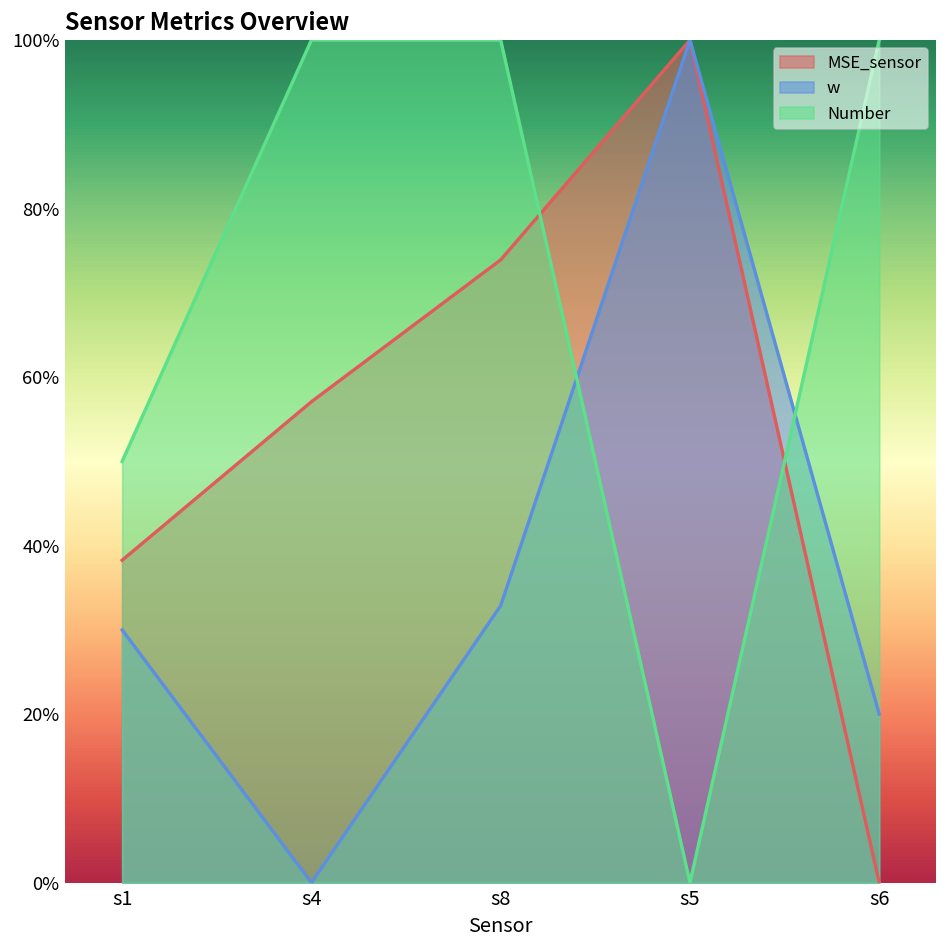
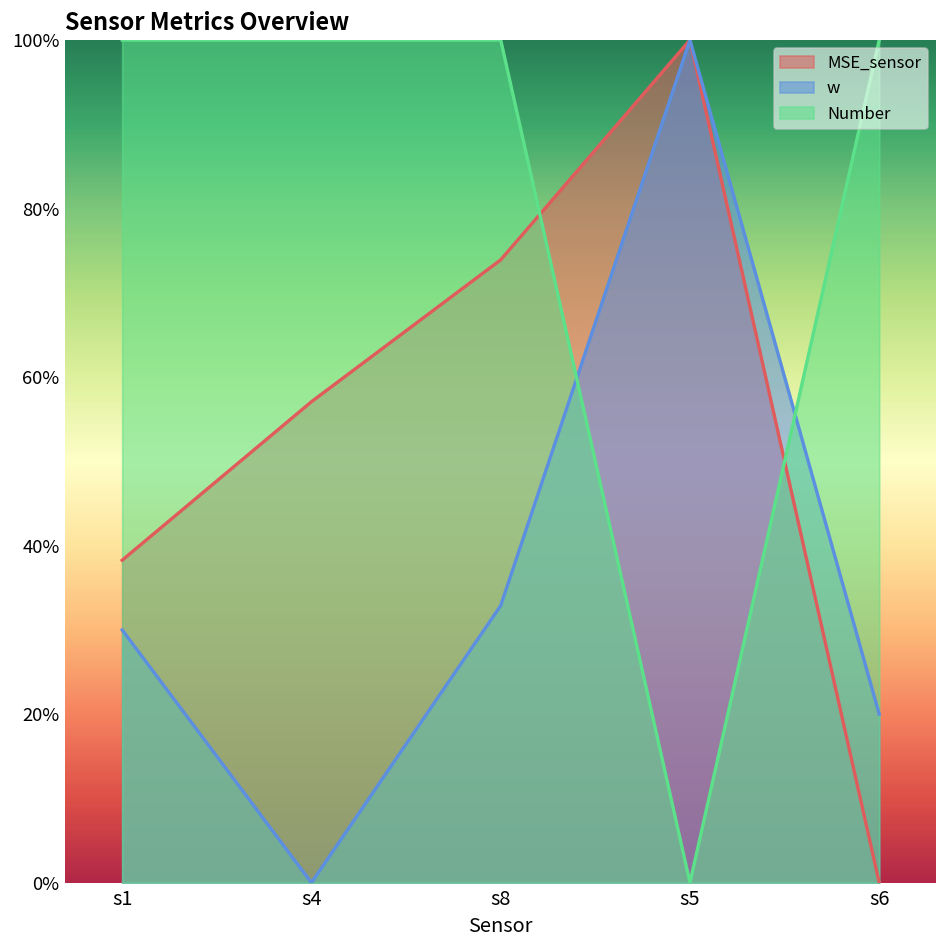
Number, s1: 50% -> 100%
